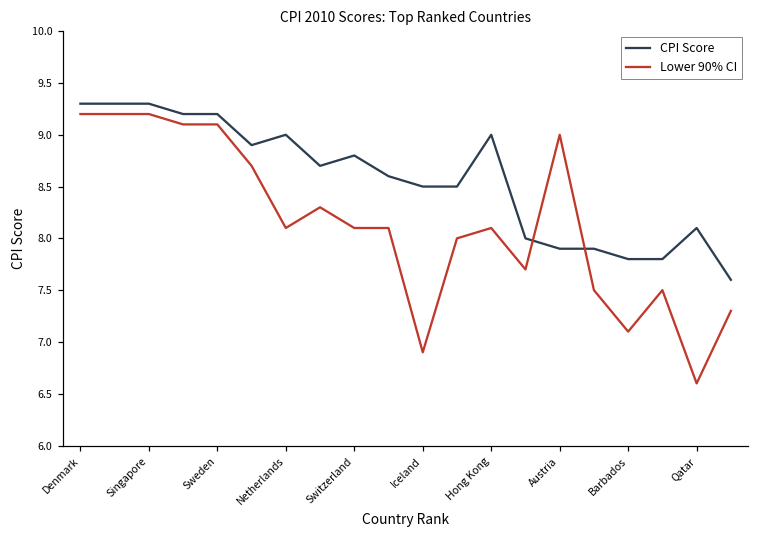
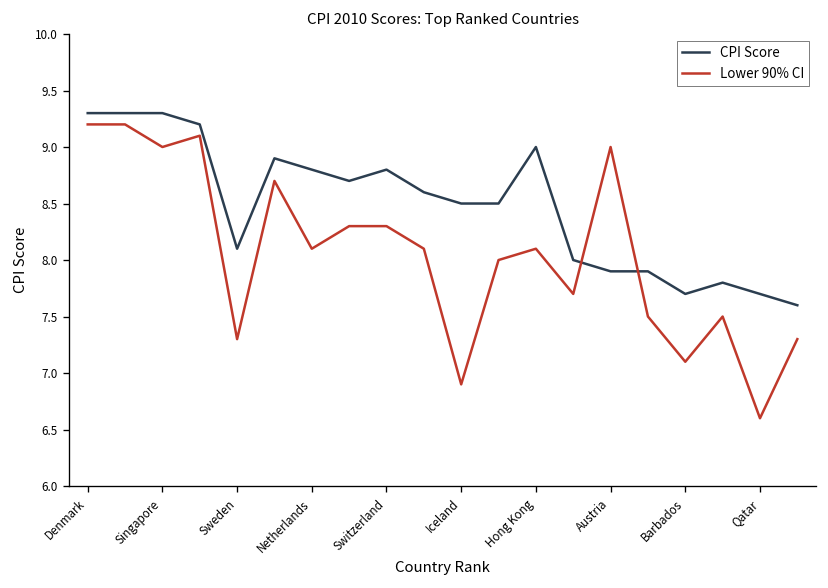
Lower 90% CI, Singapore: 9.2 -> 9.0
CPI Score, Sweden: 9.2 -> 8.1
Lower 90% CI, Sweden: 9.1 -> 7.3
CPI Score, Netherlands: 9.0 -> 8.8
Lower 90% CI, Switzerland: 8.1 -> 8.3
CPI Score, Barbados: 7.8 -> 7.7
CPI Score, Qatar: 8.1 -> 7.7
